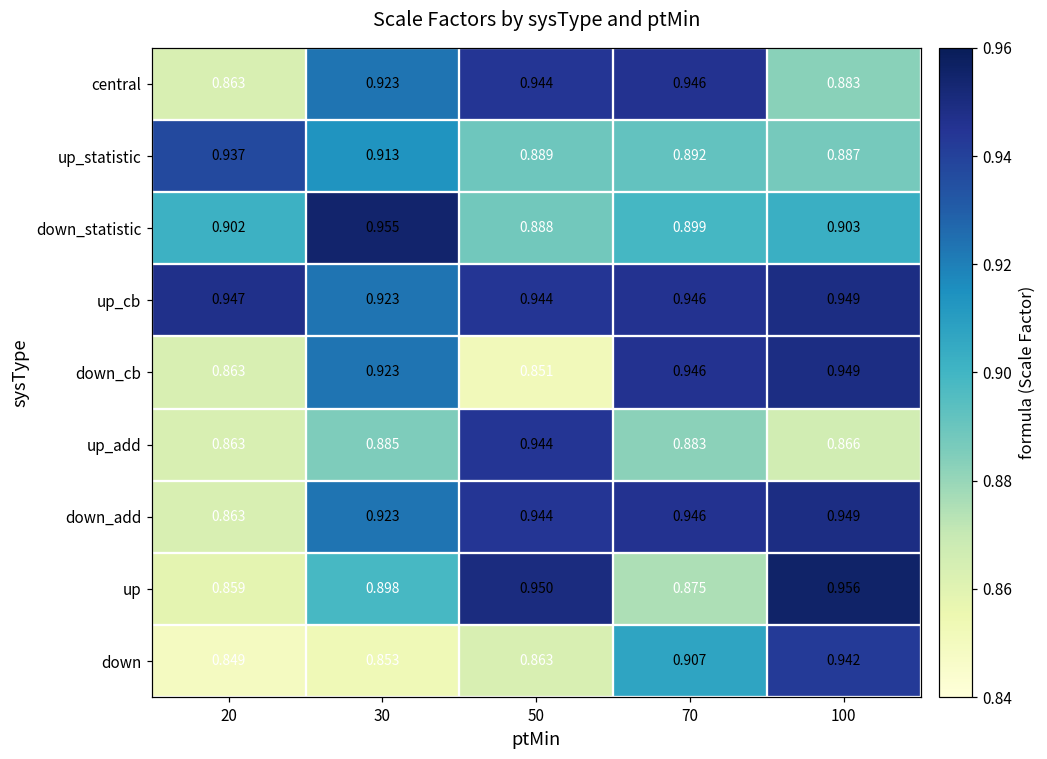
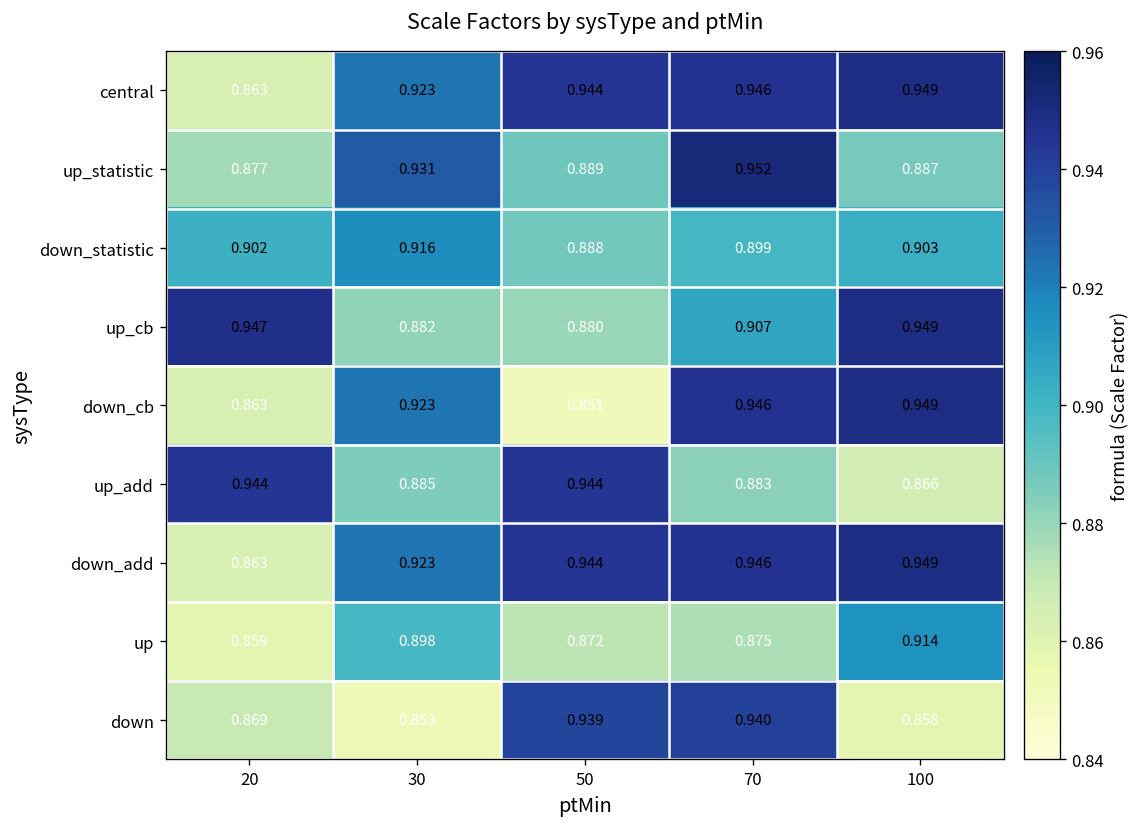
central, 100: 0.883 -> 0.949
up_statistic, 20: 0.937 -> 0.877
up_statistic, 30: 0.913 -> 0.931
up_statistic, 70: 0.892 -> 0.952
down_statistic, 30: 0.955 -> 0.916
up_cb, 30: 0.923 -> 0.882
up_cb, 50: 0.944 -> 0.880
up_cb, 70: 0.946 -> 0.907
up_add, 20: 0.863 -> 0.944
up, 50: 0.950 -> 0.872
up, 100: 0.956 -> 0.914
down, 20: 0.849 -> 0.869
down, 50: 0.863 -> 0.939
down, 70: 0.907 -> 0.940
down, 100: 0.942 -> 0.858
